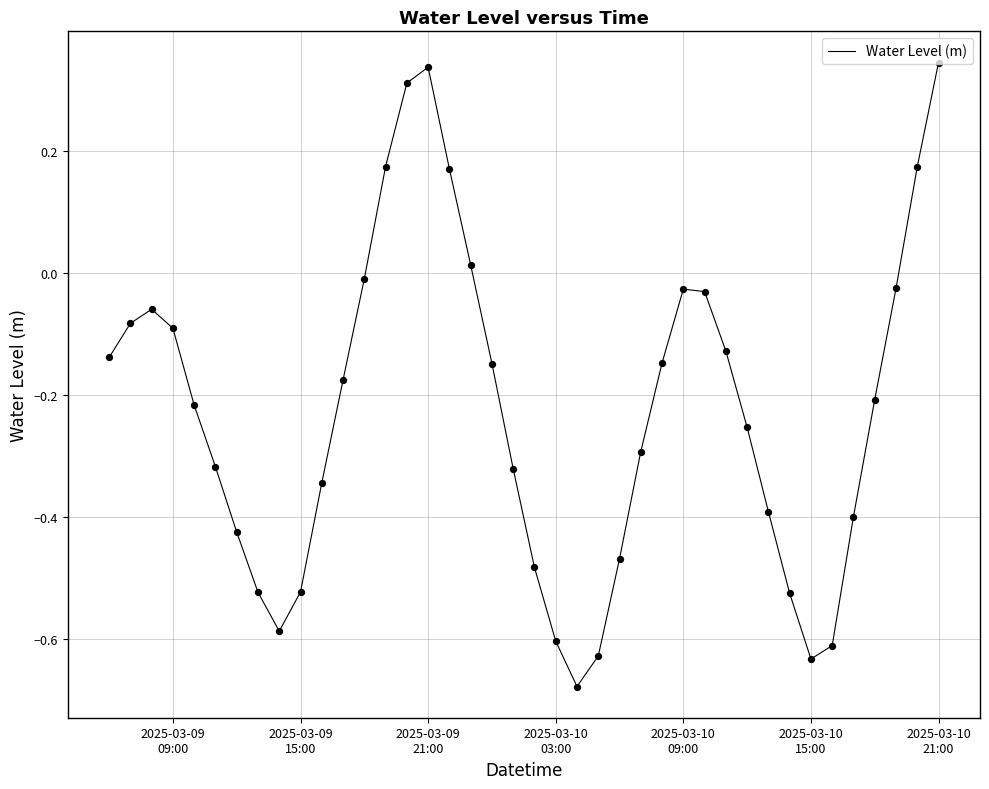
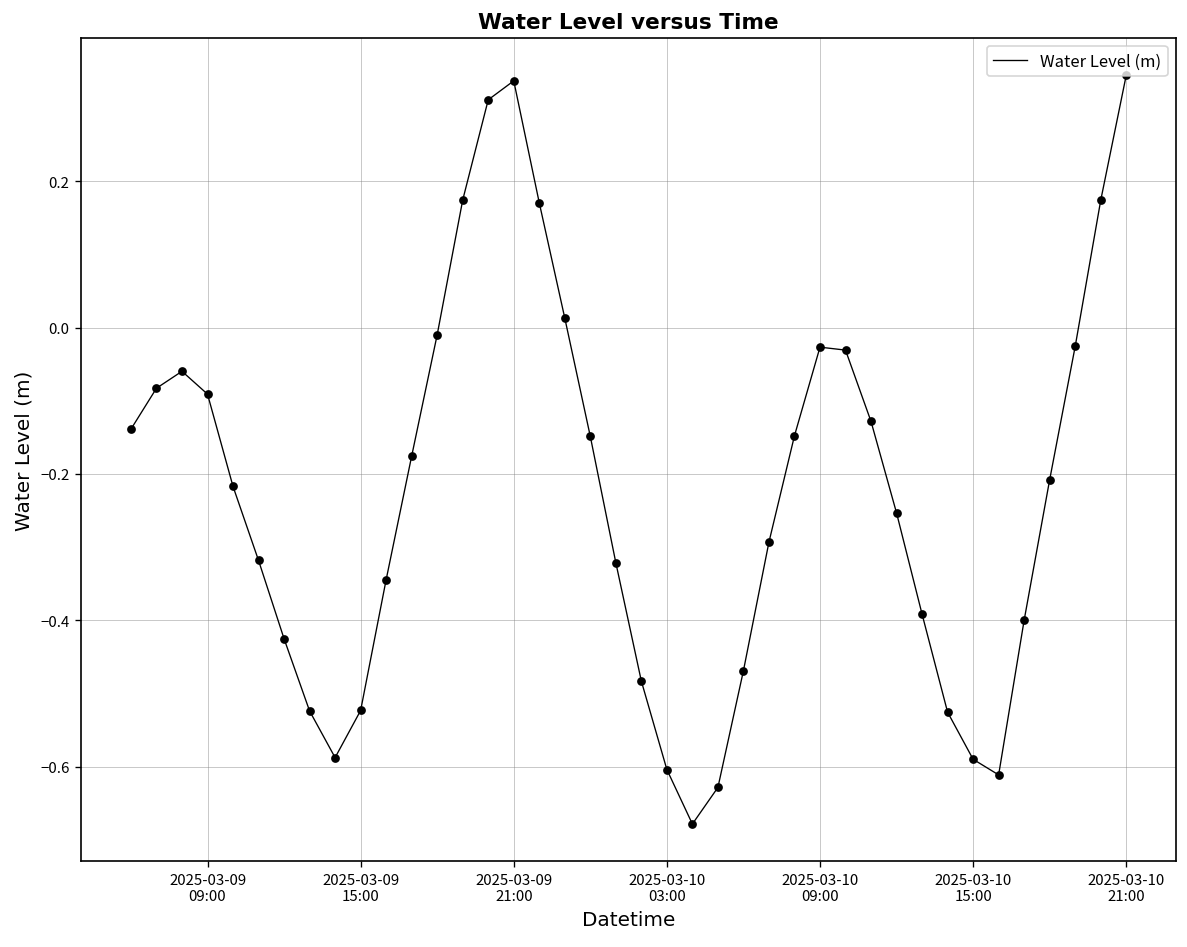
2025-03-10 15:00: -0.63 -> -0.59
